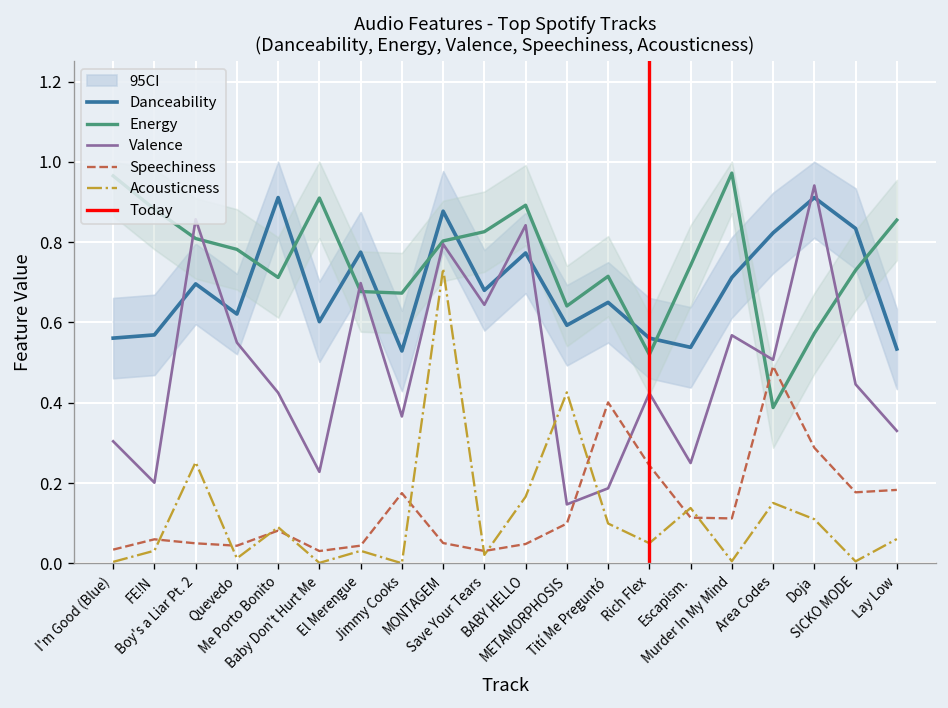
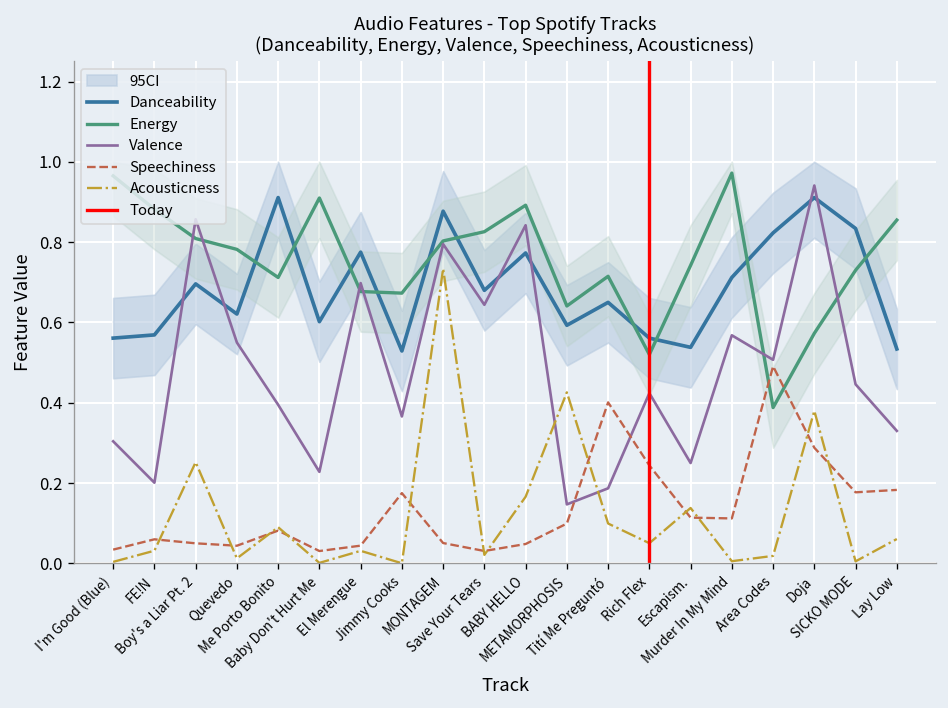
Valence, Me Porto Bonito: 0.43 -> 0.40
Acousticness, Area Codes: 0.15 -> 0.02
Acousticness, Doja: 0.11 -> 0.38
